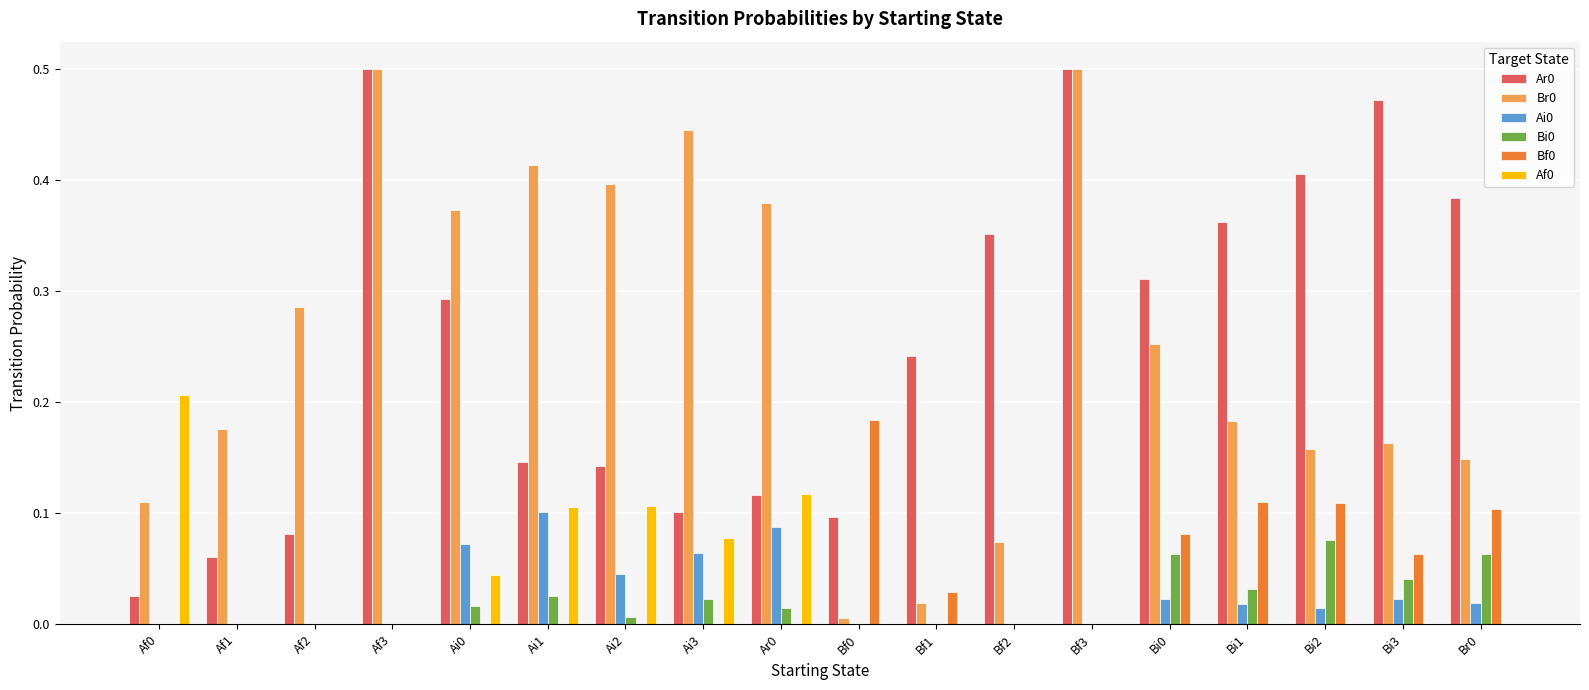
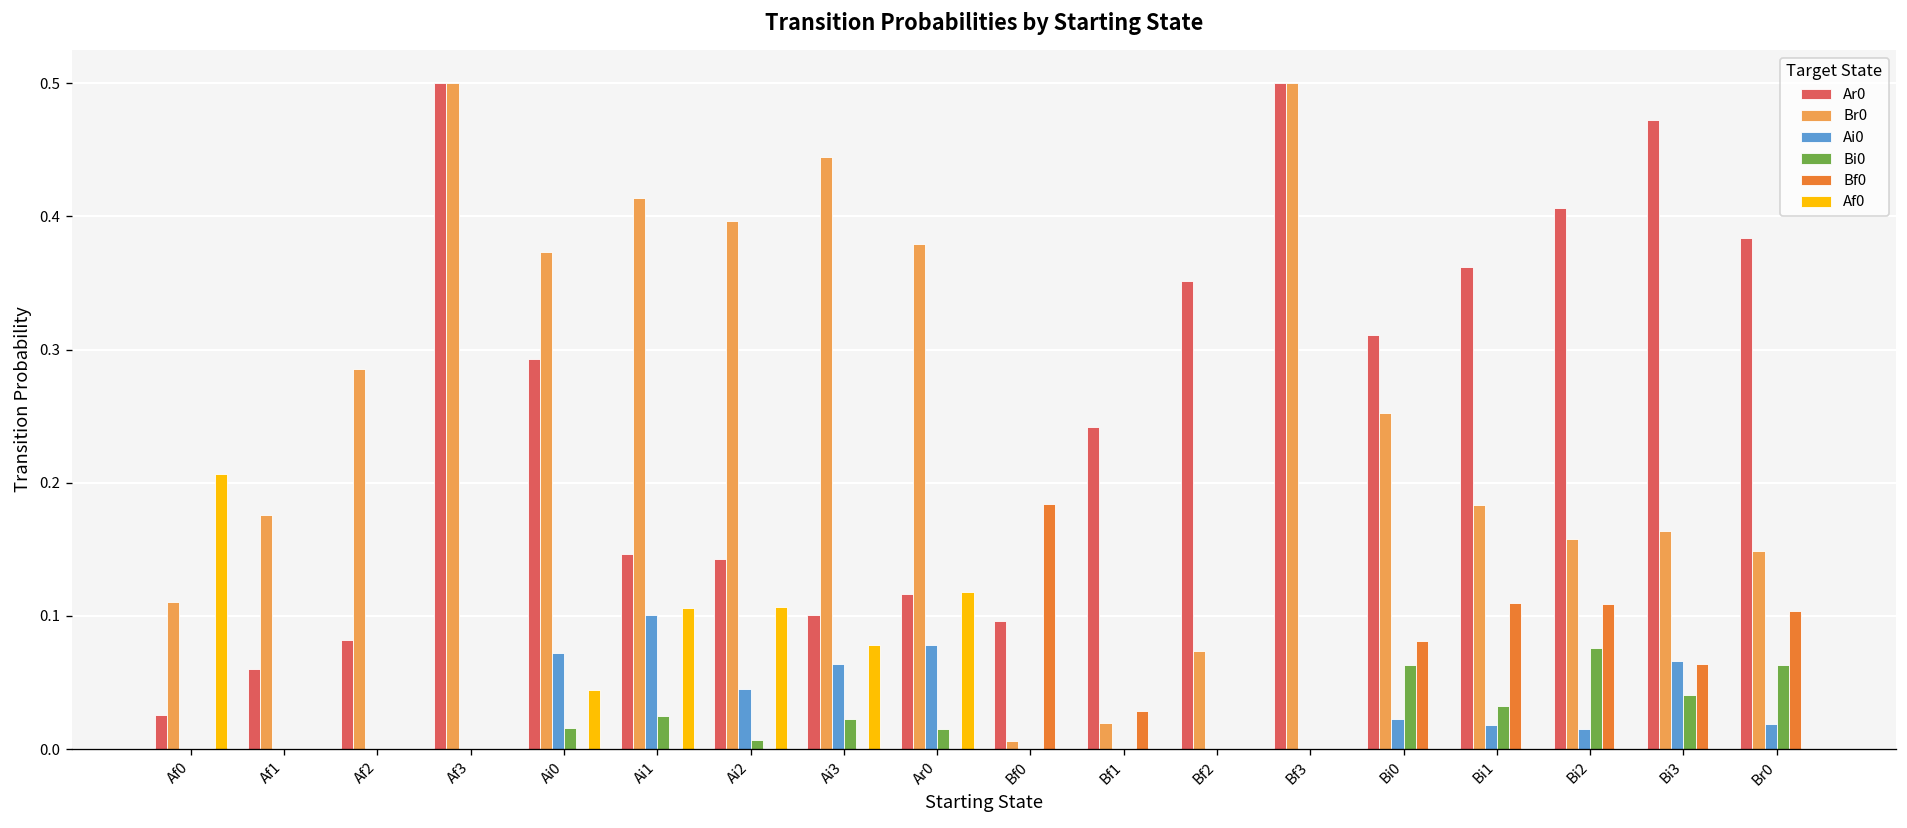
Ai0, Ar0: 0.088 -> 0.078
Ai0, Bi3: 0.023 -> 0.066
